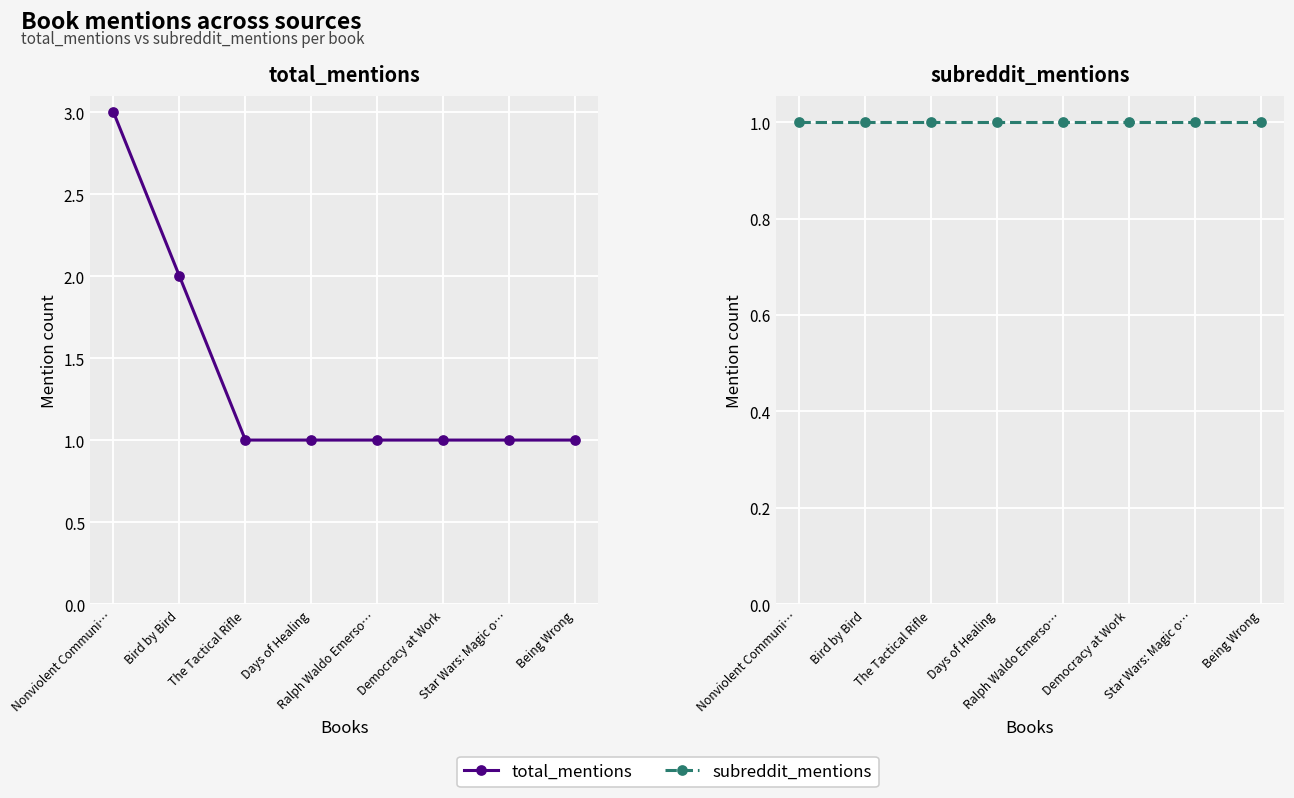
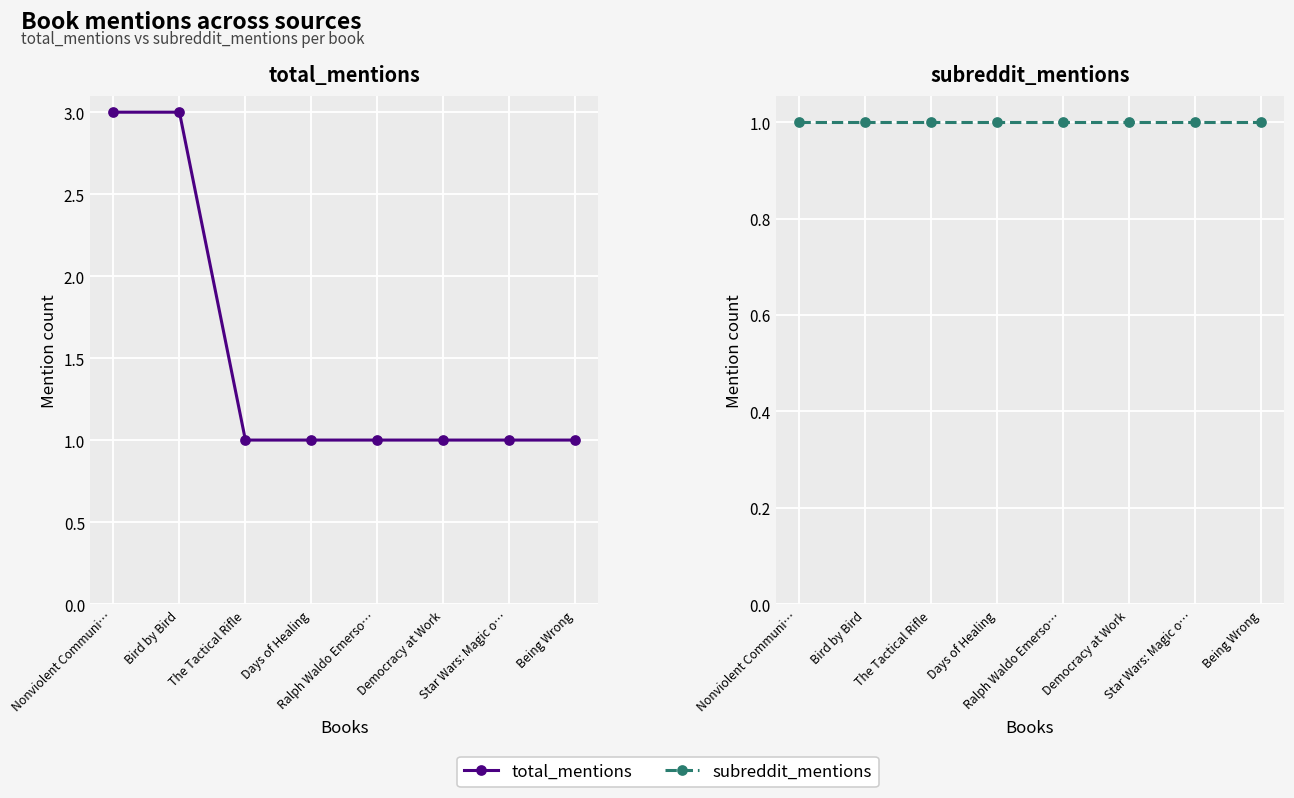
total_mentions, Bird by Bird: 2 -> 3
